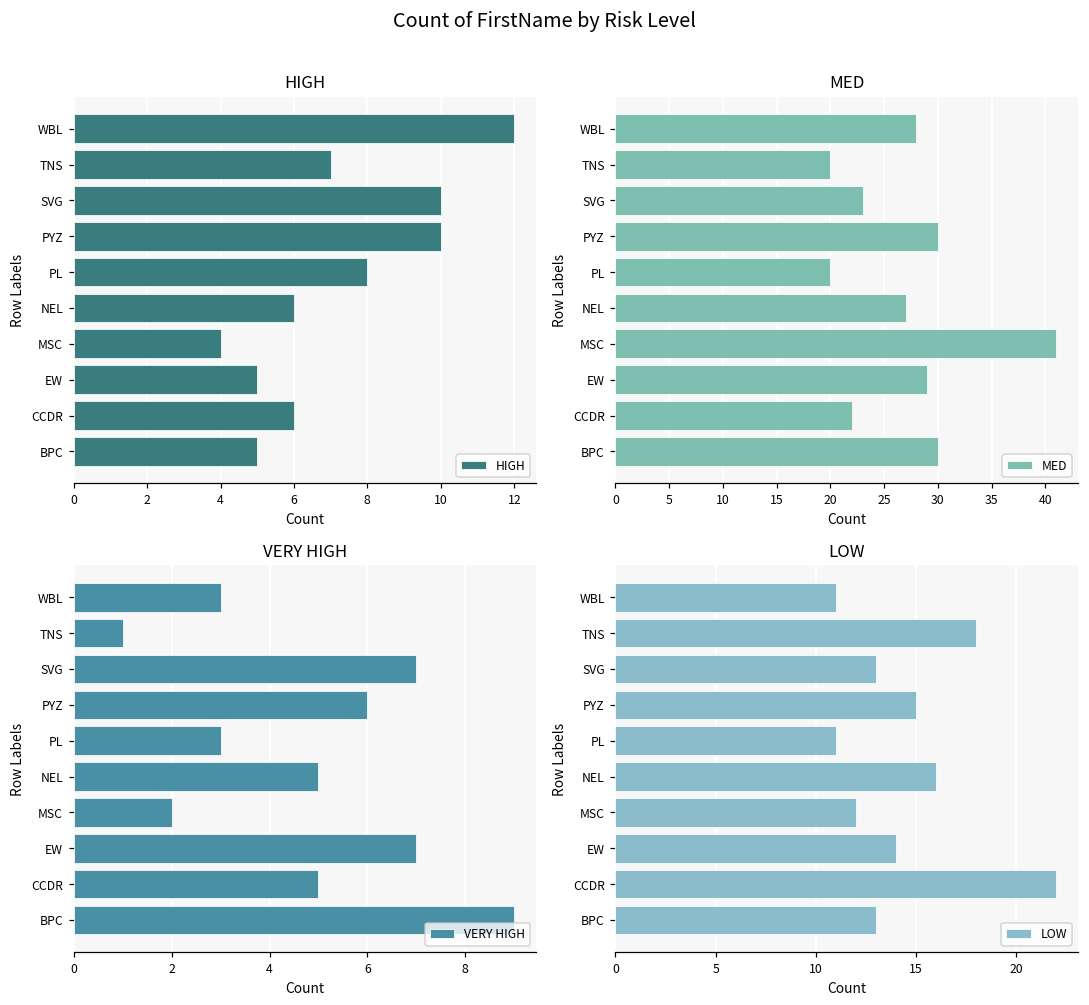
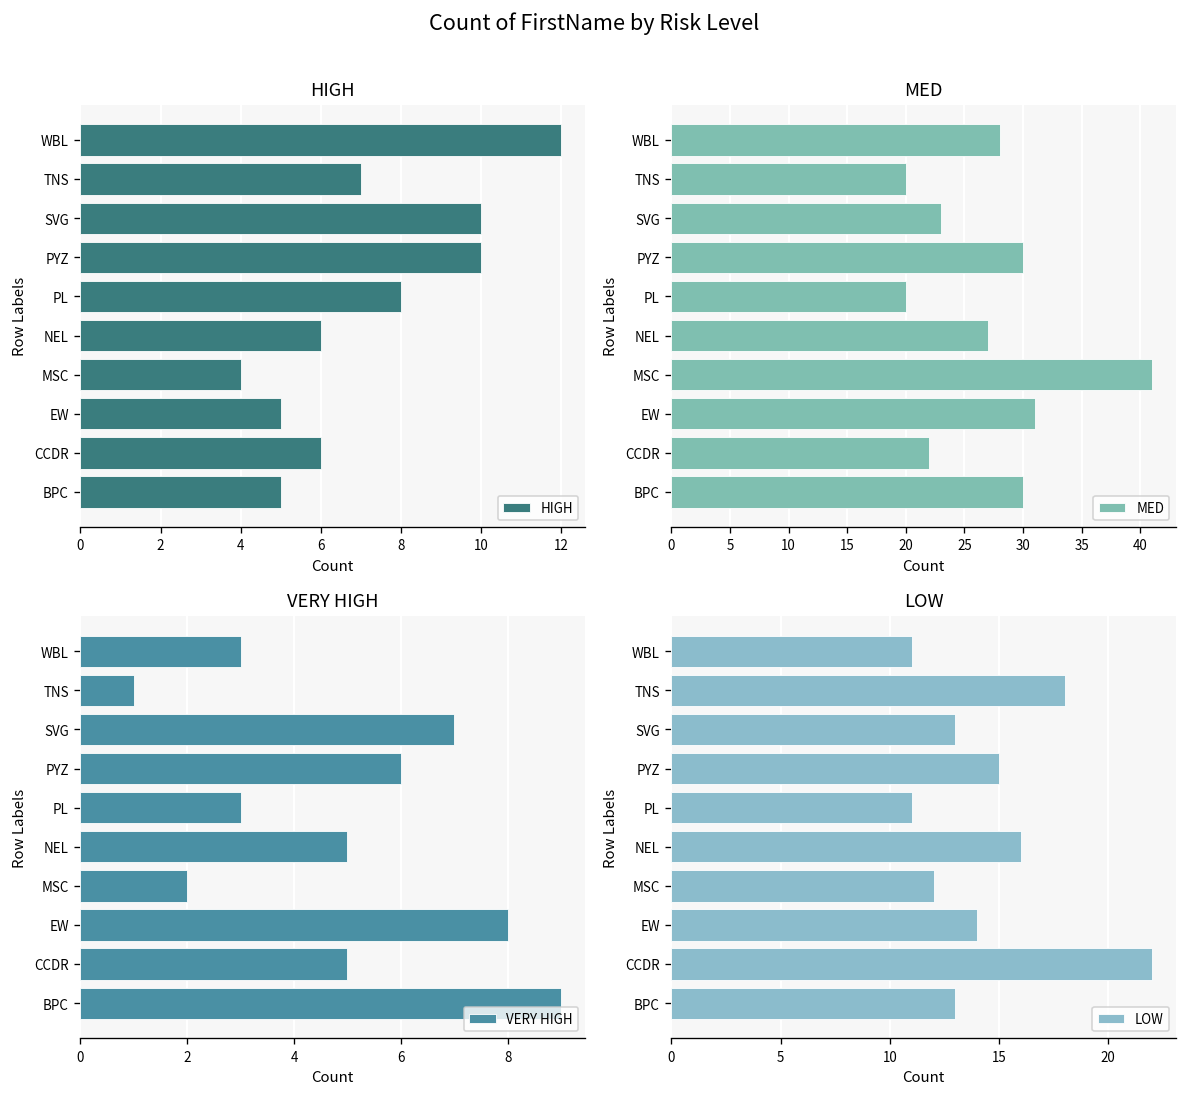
MED, EW: 29 -> 31
VERY HIGH, EW: 7 -> 8
